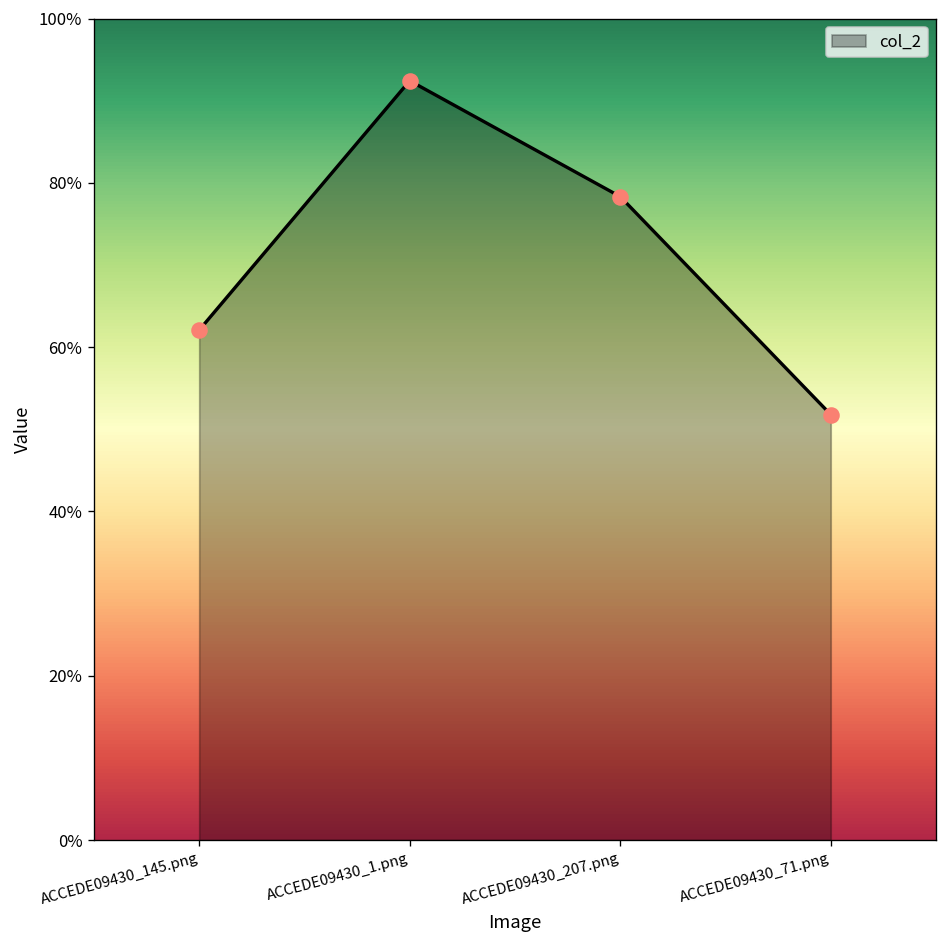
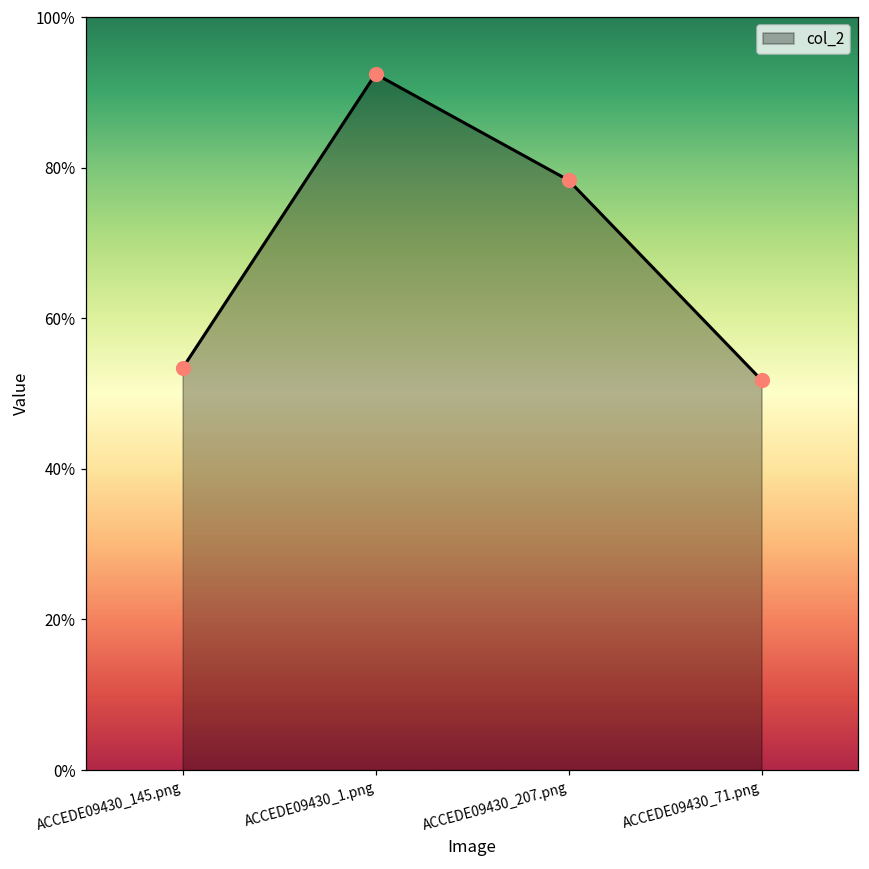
ACCEDE09430_145.png: 62% -> 53%
